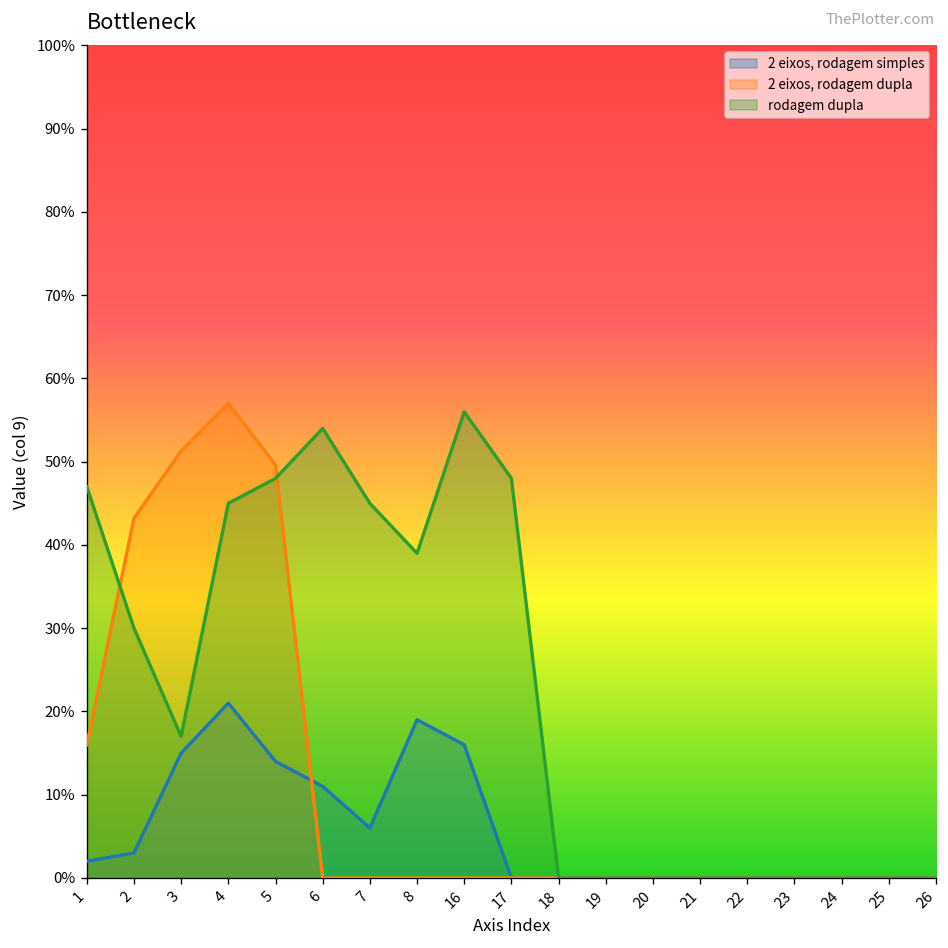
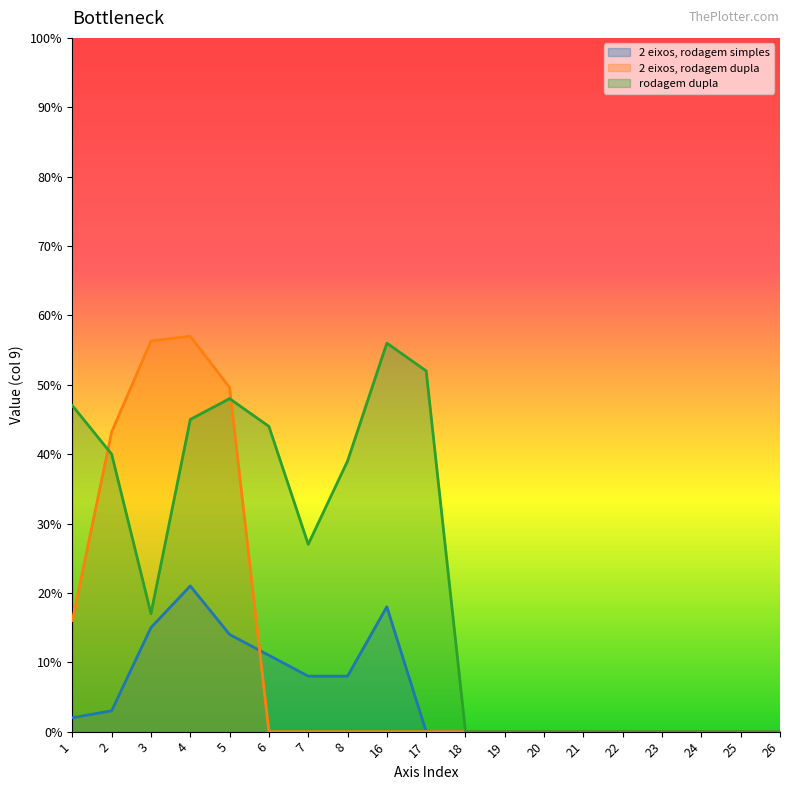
rodagem dupla, 2: 30% -> 40%
2 eixos, rodagem dupla, 3: 51% -> 56%
rodagem dupla, 6: 54% -> 44%
2 eixos, rodagem simples, 7: 6% -> 8%
rodagem dupla, 7: 45% -> 27%
2 eixos, rodagem simples, 8: 19% -> 8%
2 eixos, rodagem simples, 16: 16% -> 18%
rodagem dupla, 17: 48% -> 52%
